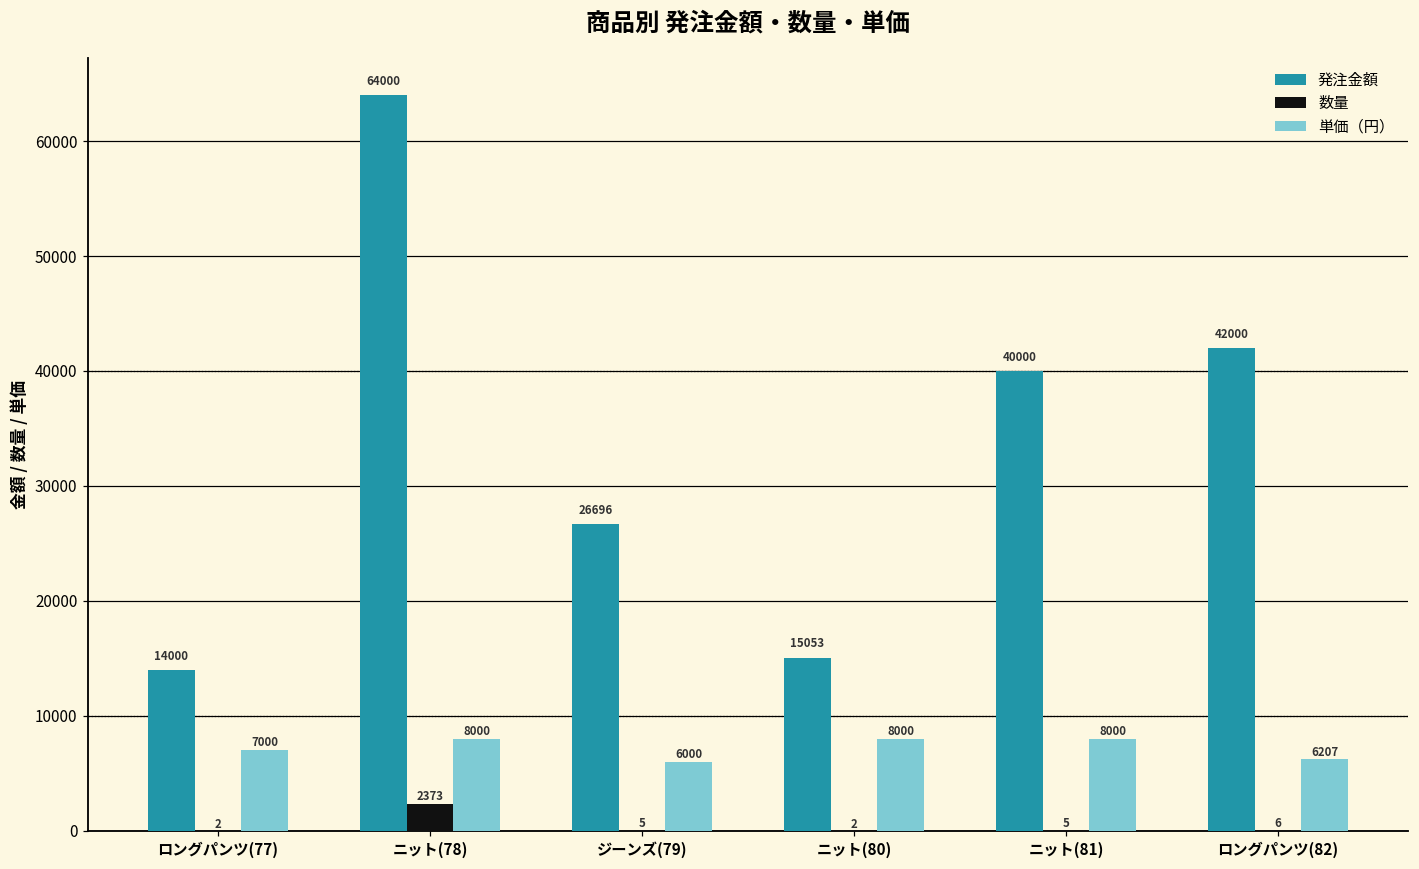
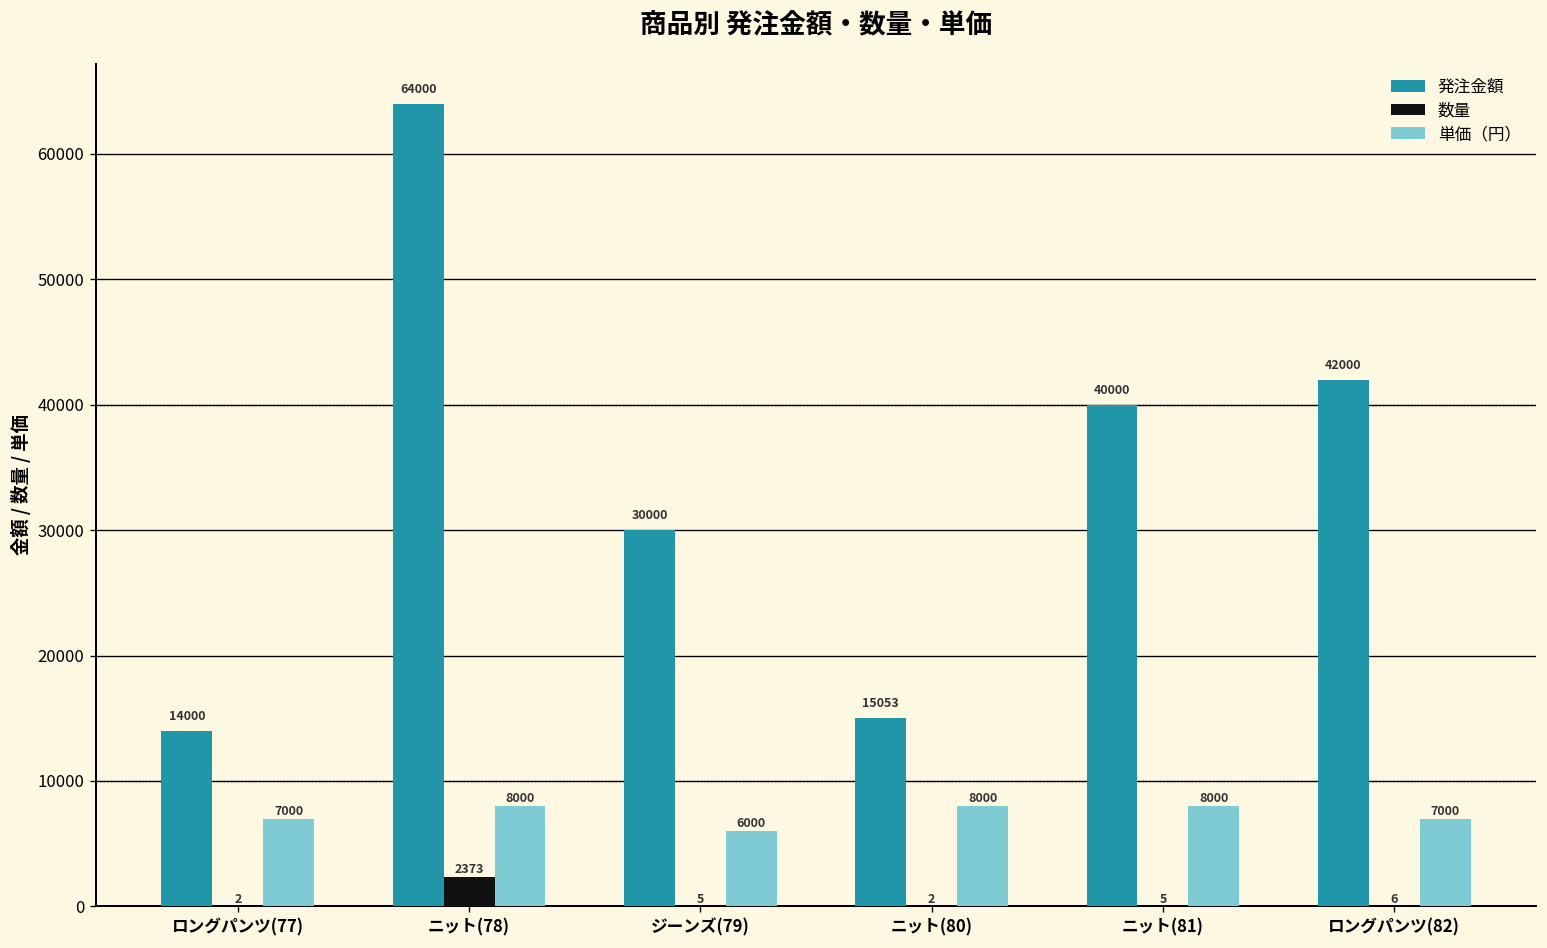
発注金額, ジーンズ(79): 26696 -> 30000
単価（円）, ロングパンツ(82): 6207 -> 7000
